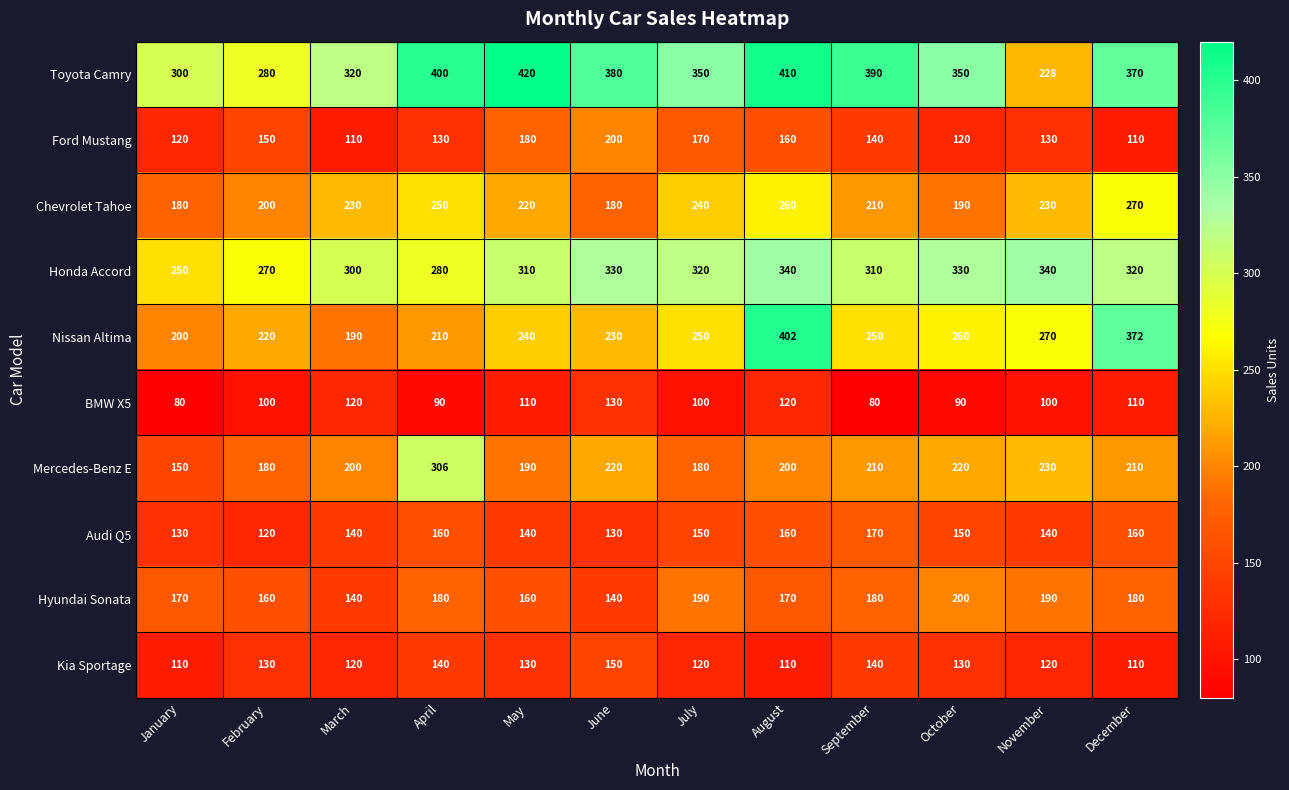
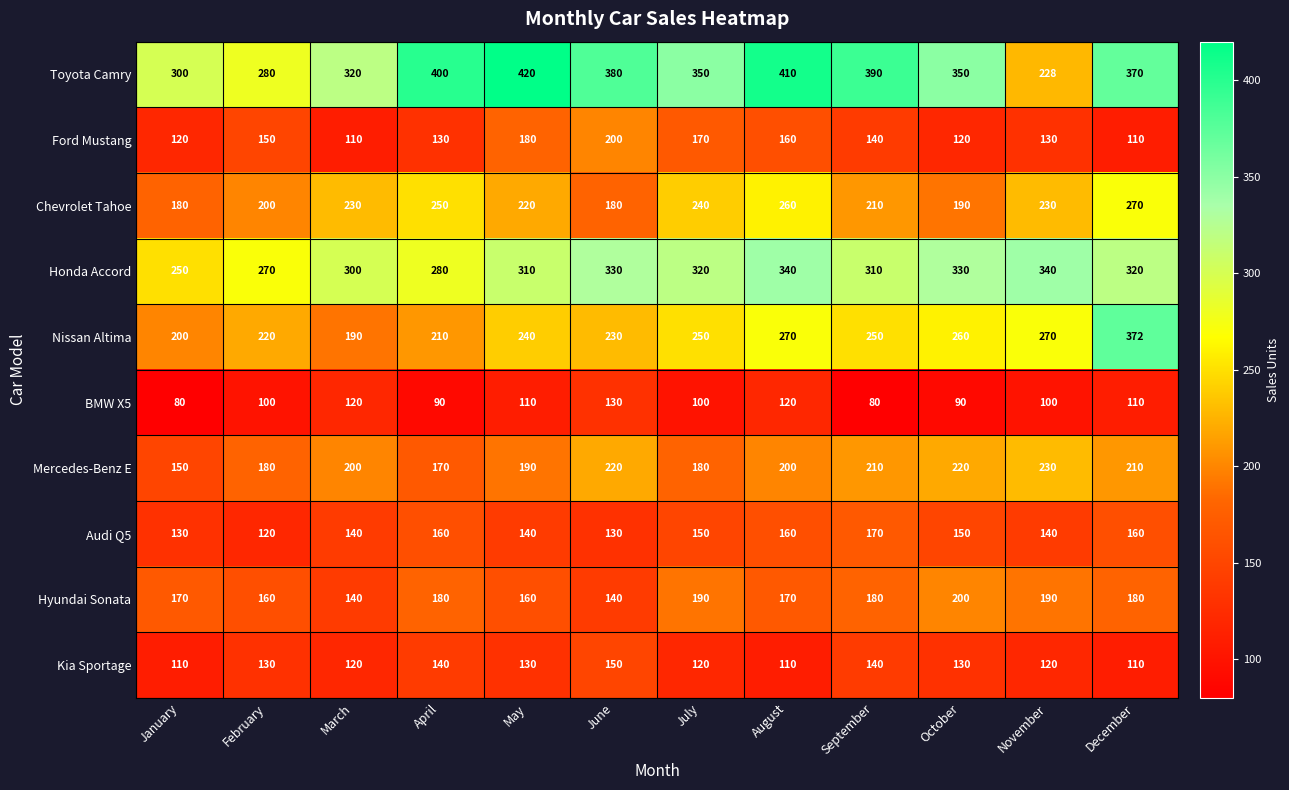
Nissan Altima, August: 402 -> 270
Mercedes-Benz E, April: 306 -> 170
